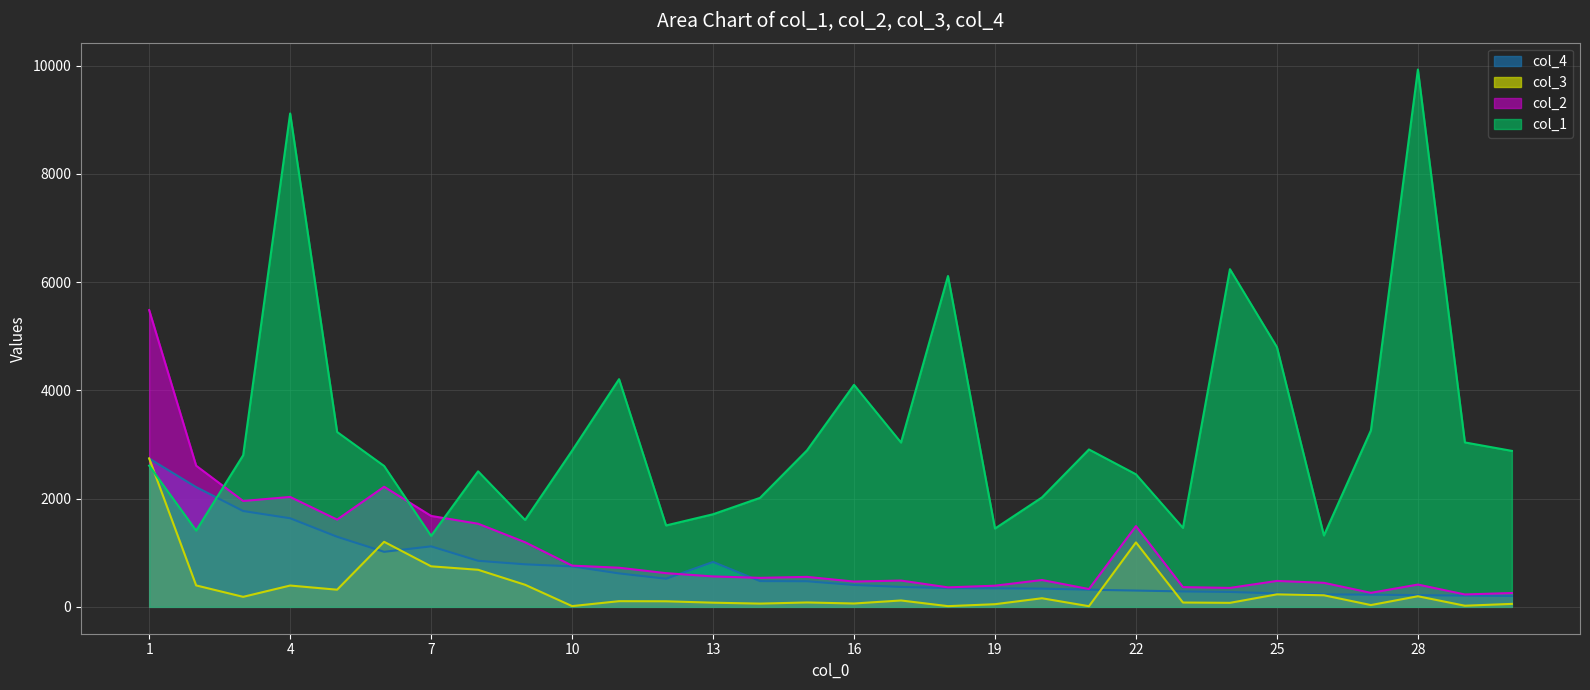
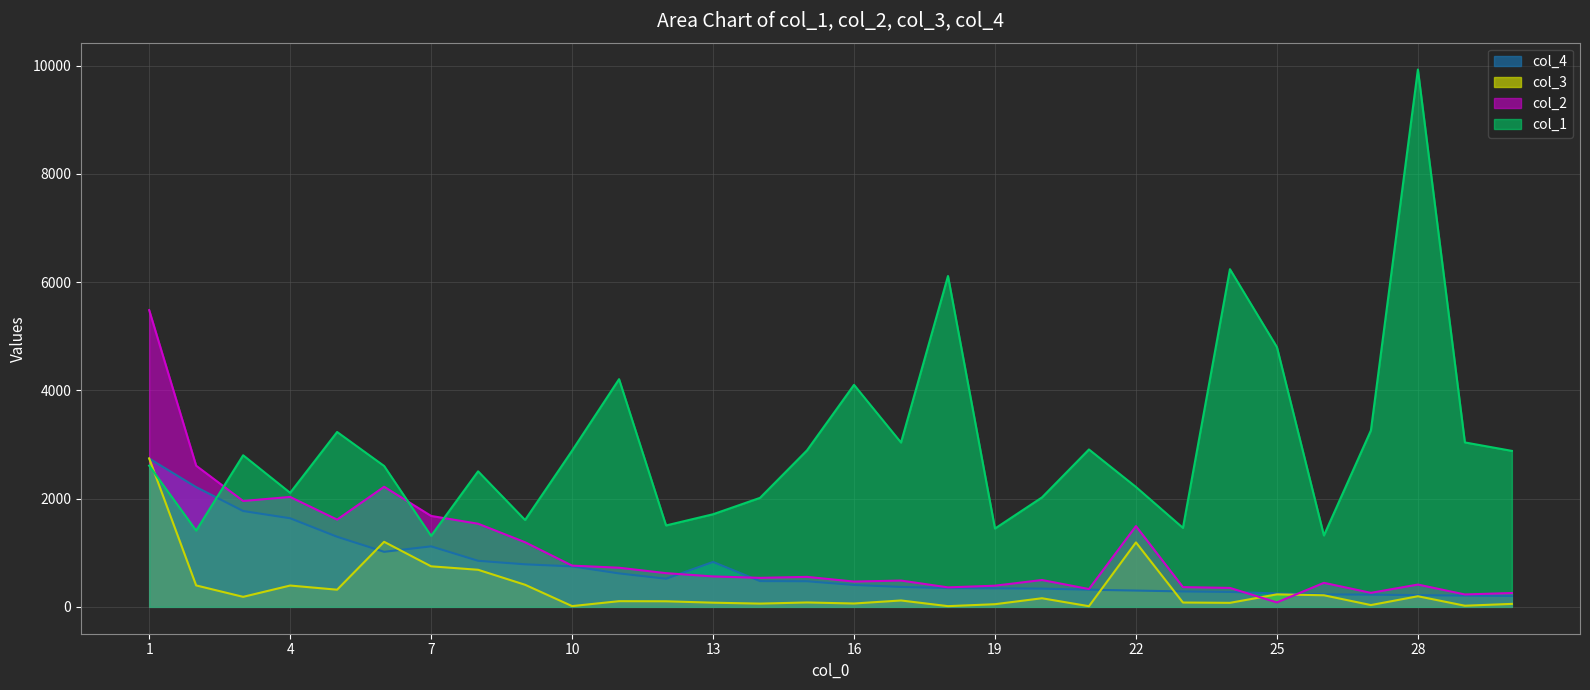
col_1, 4: 9100 -> 2100
col_1, 22: 2400 -> 2200
col_2, 25: 500 -> 100
